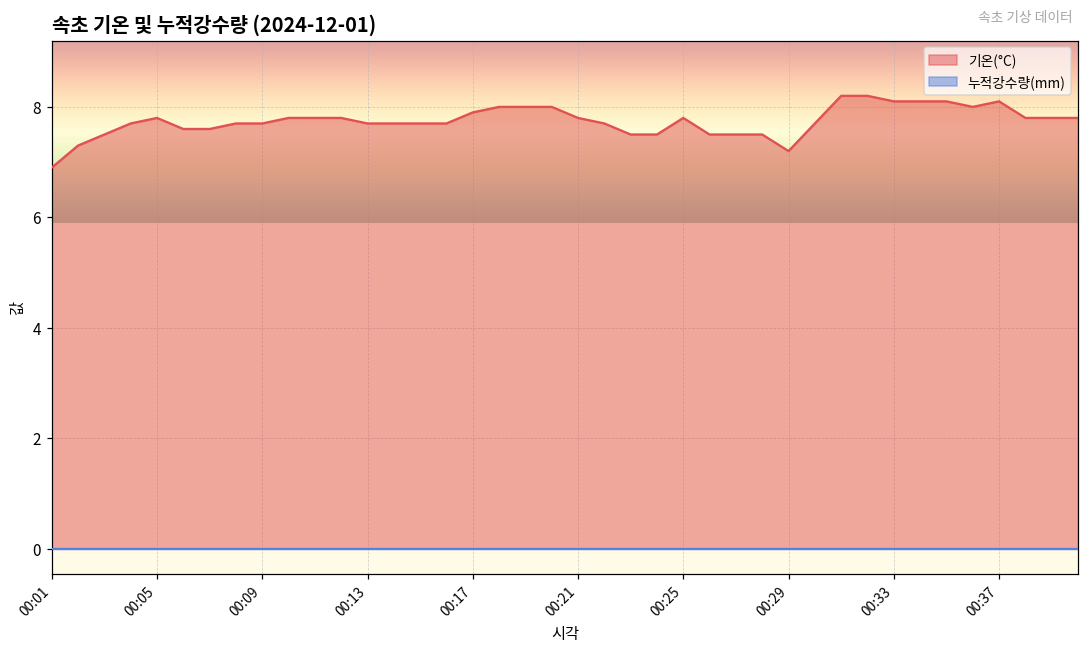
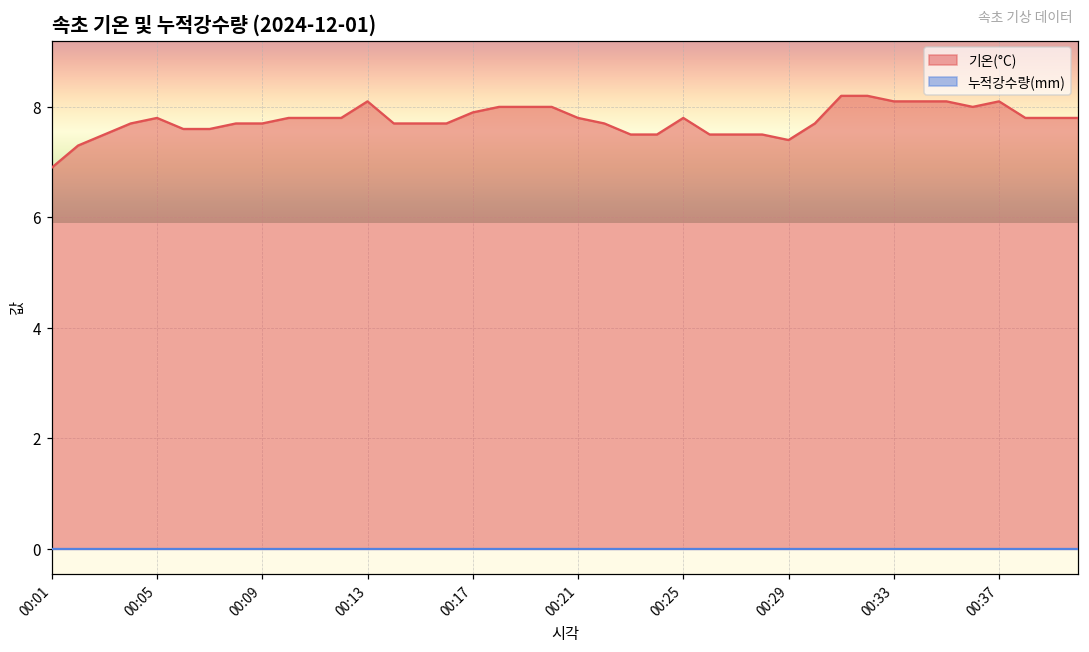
기온(°C), 00:13: 7.7 -> 8.1
기온(°C), 00:29: 7.2 -> 7.4
